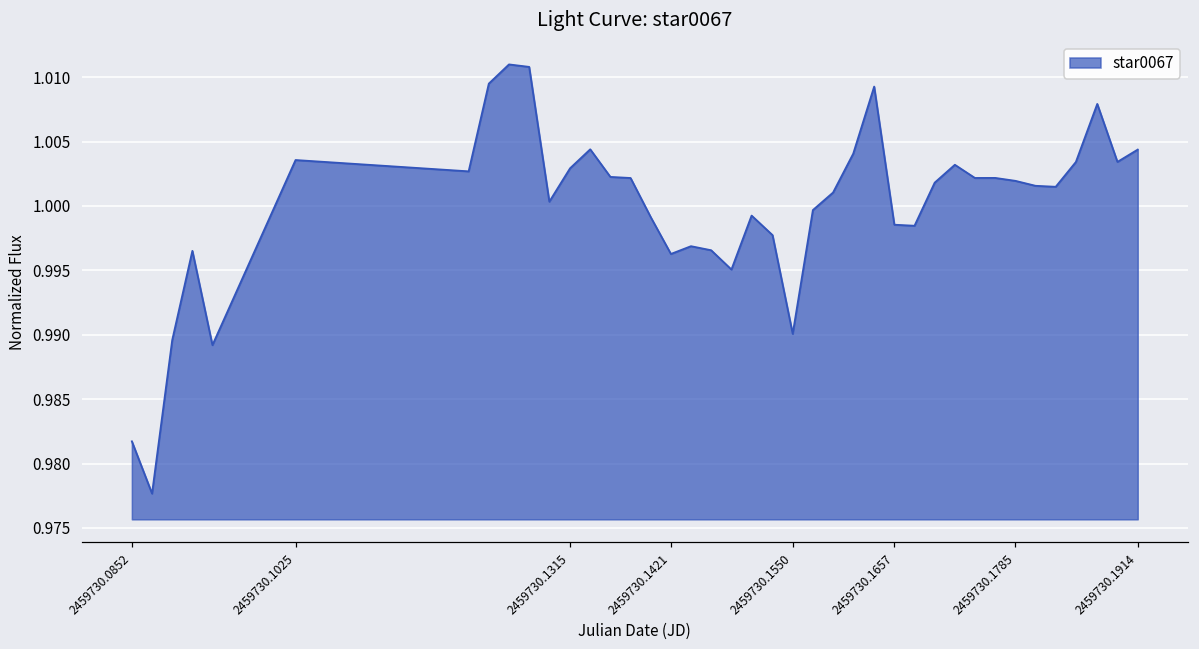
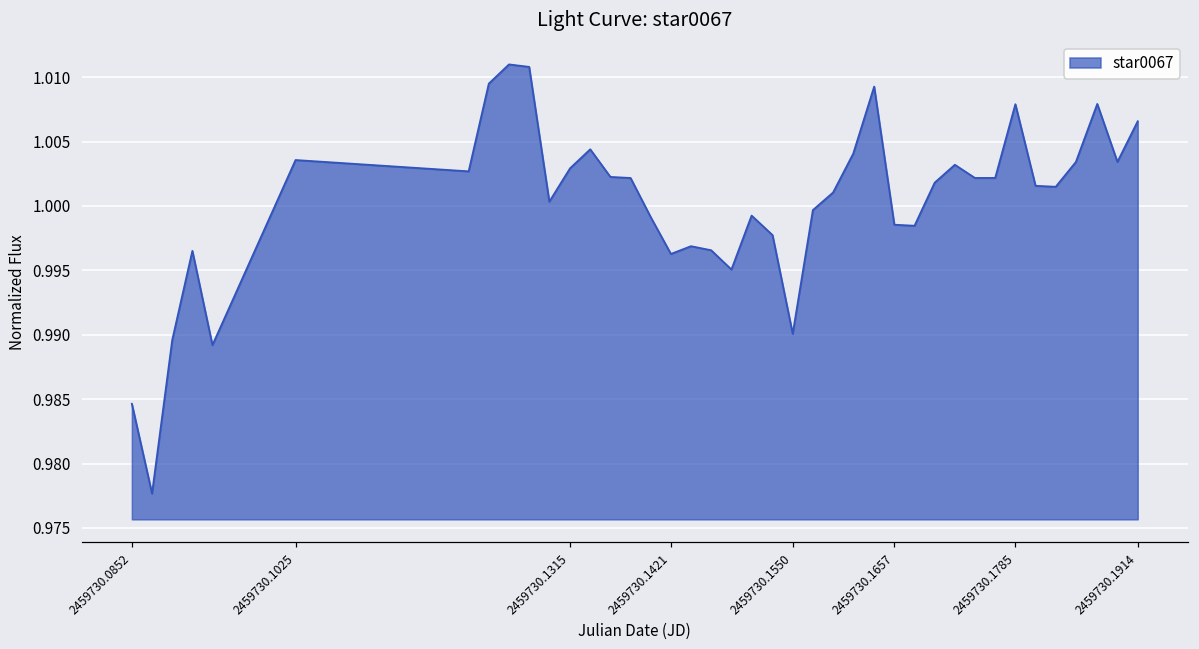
2459730.0852: 0.9817 -> 0.9846
2459730.1785: 1.0020 -> 1.0079
2459730.1914: 1.0044 -> 1.0066
